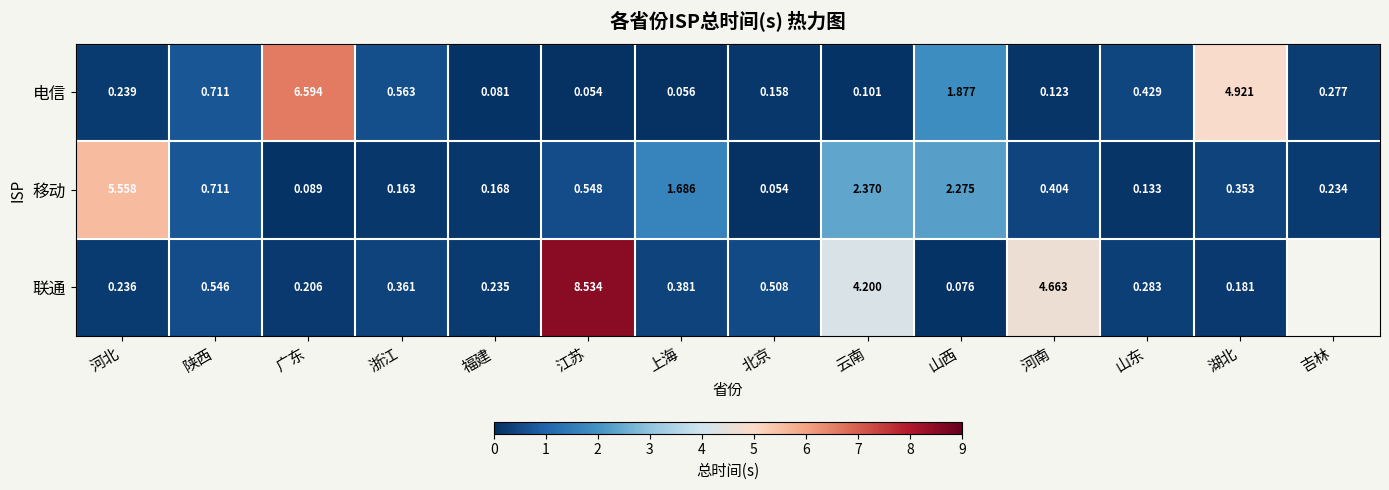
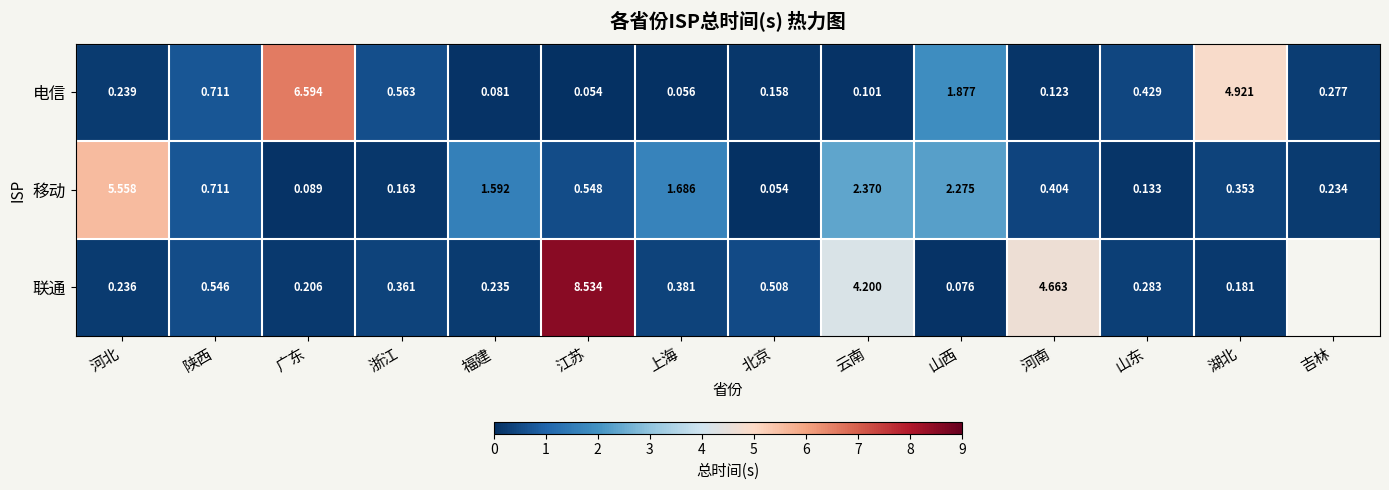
移动, 福建: 0.168 -> 1.592
